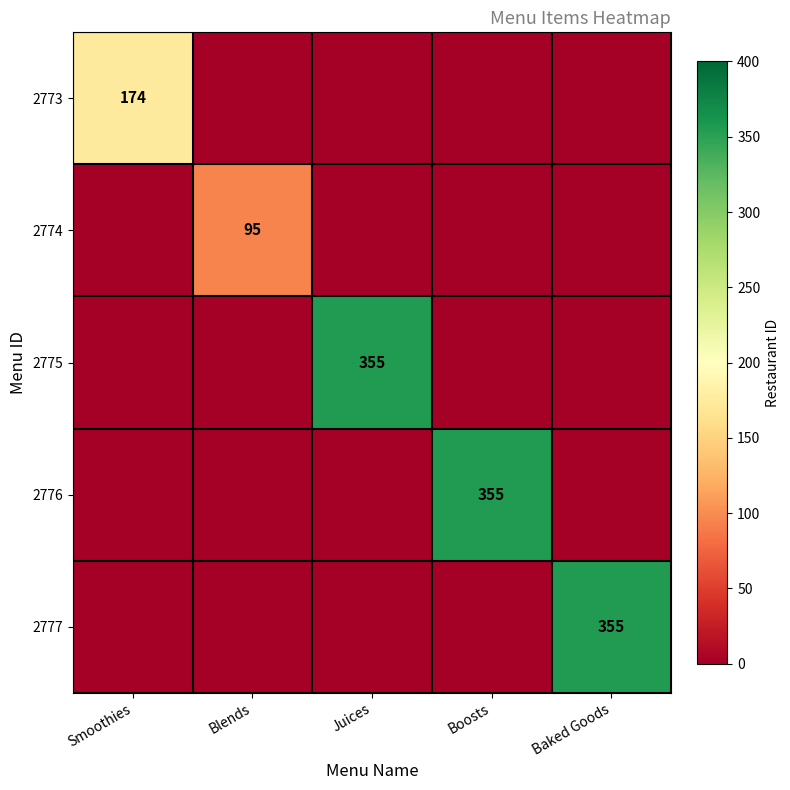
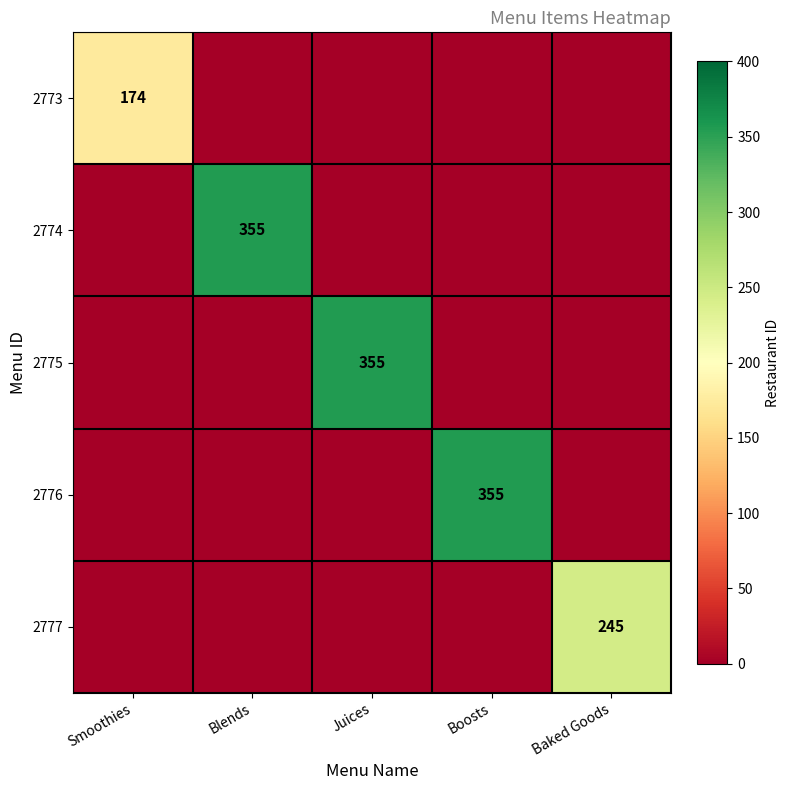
2774, Blends: 95 -> 355
2777, Baked Goods: 355 -> 245
